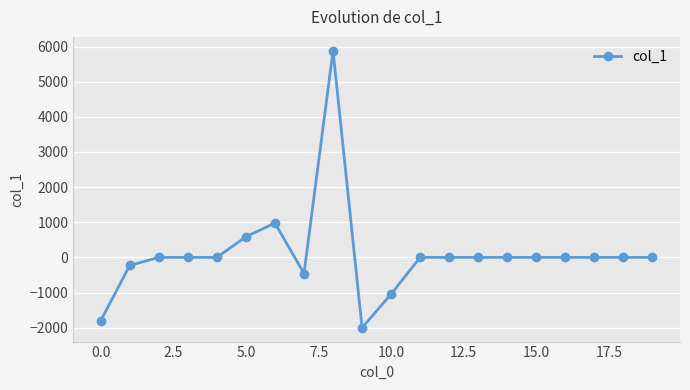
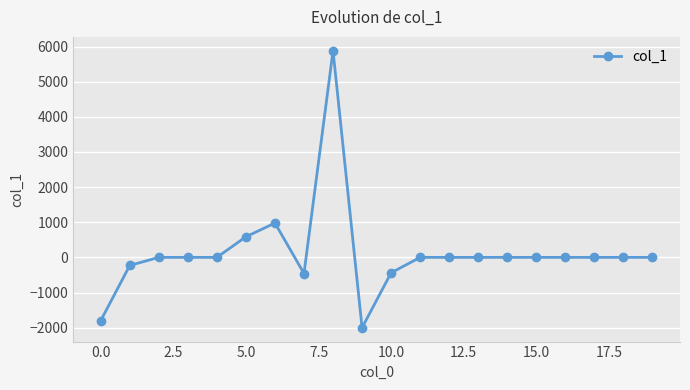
10.0: -1000 -> -400
